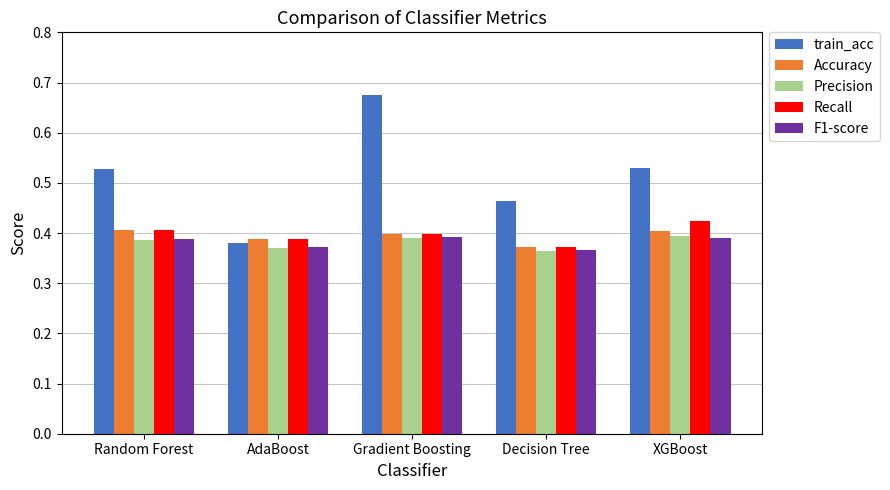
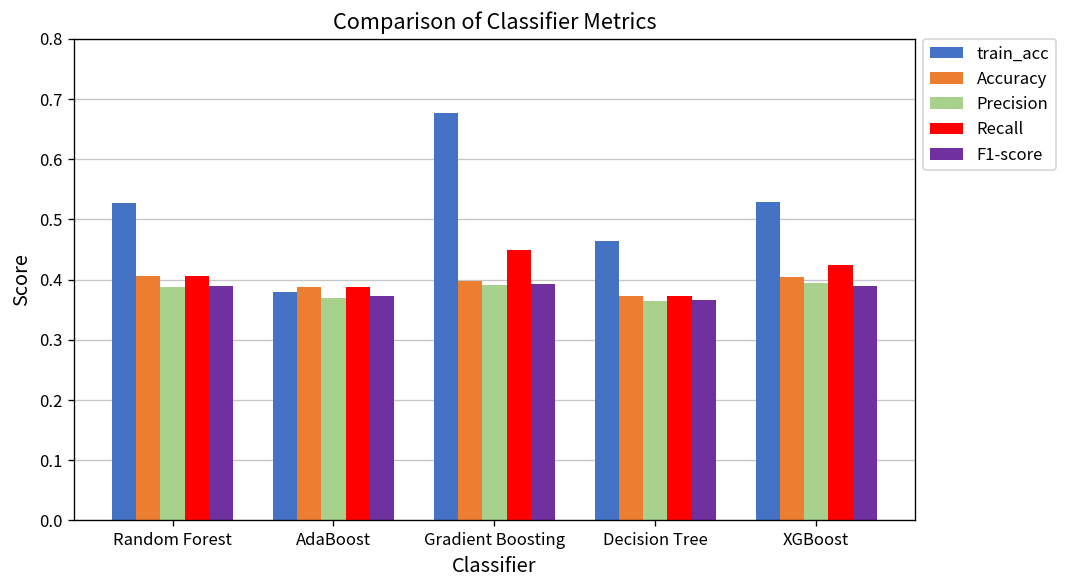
Recall, Gradient Boosting: 0.40 -> 0.45
